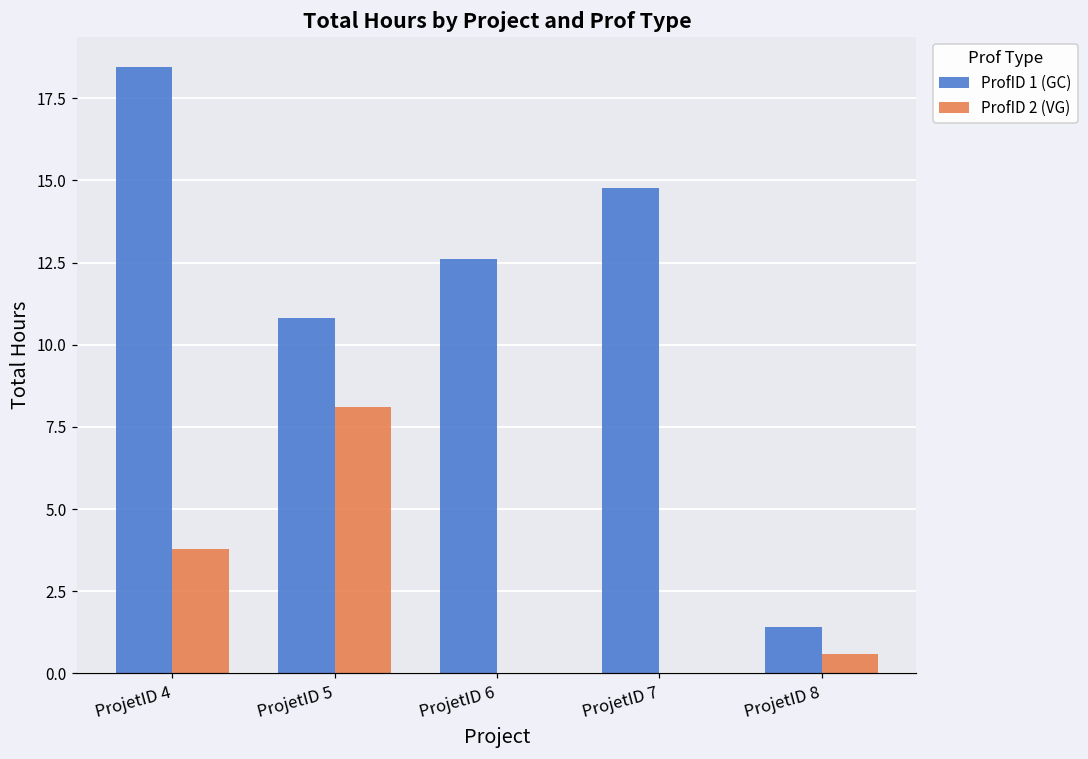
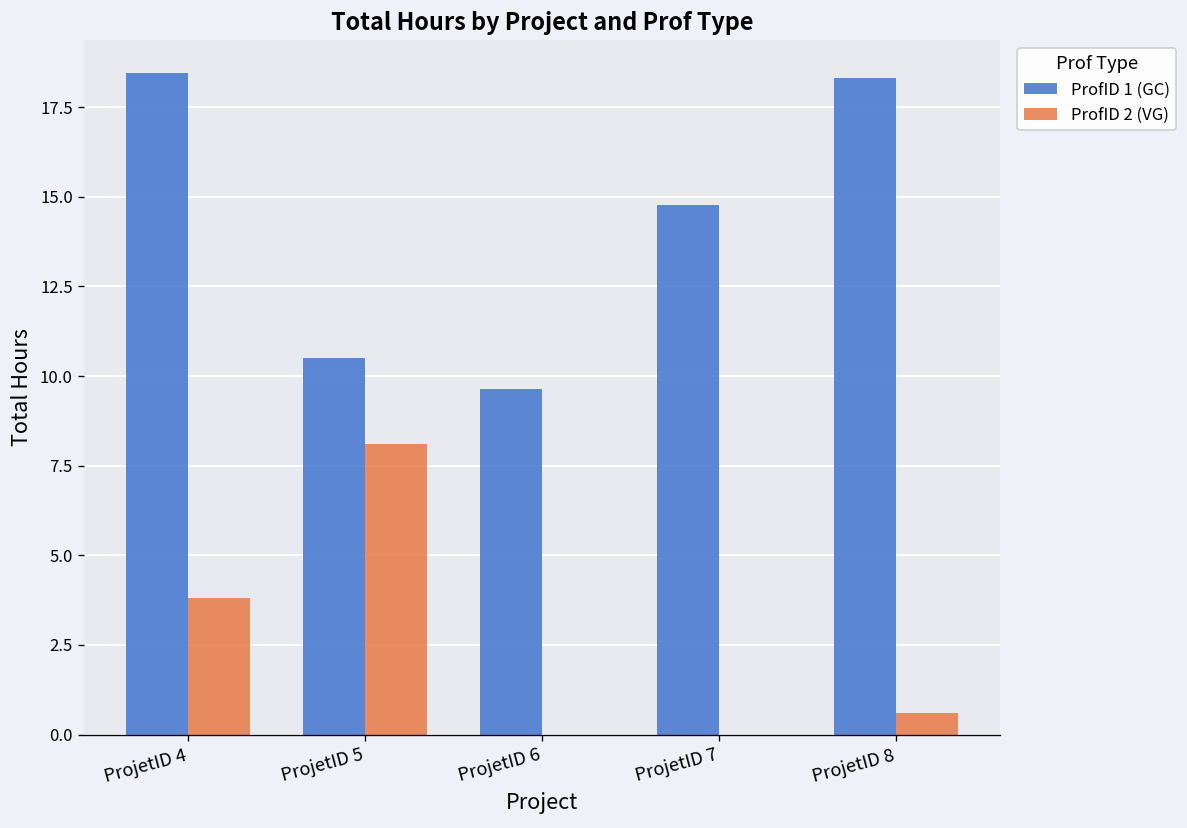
ProfID 1 (GC), ProjetID 5: 10.8 -> 10.5
ProfID 1 (GC), ProjetID 6: 12.6 -> 9.7
ProfID 1 (GC), ProjetID 8: 1.4 -> 18.3
